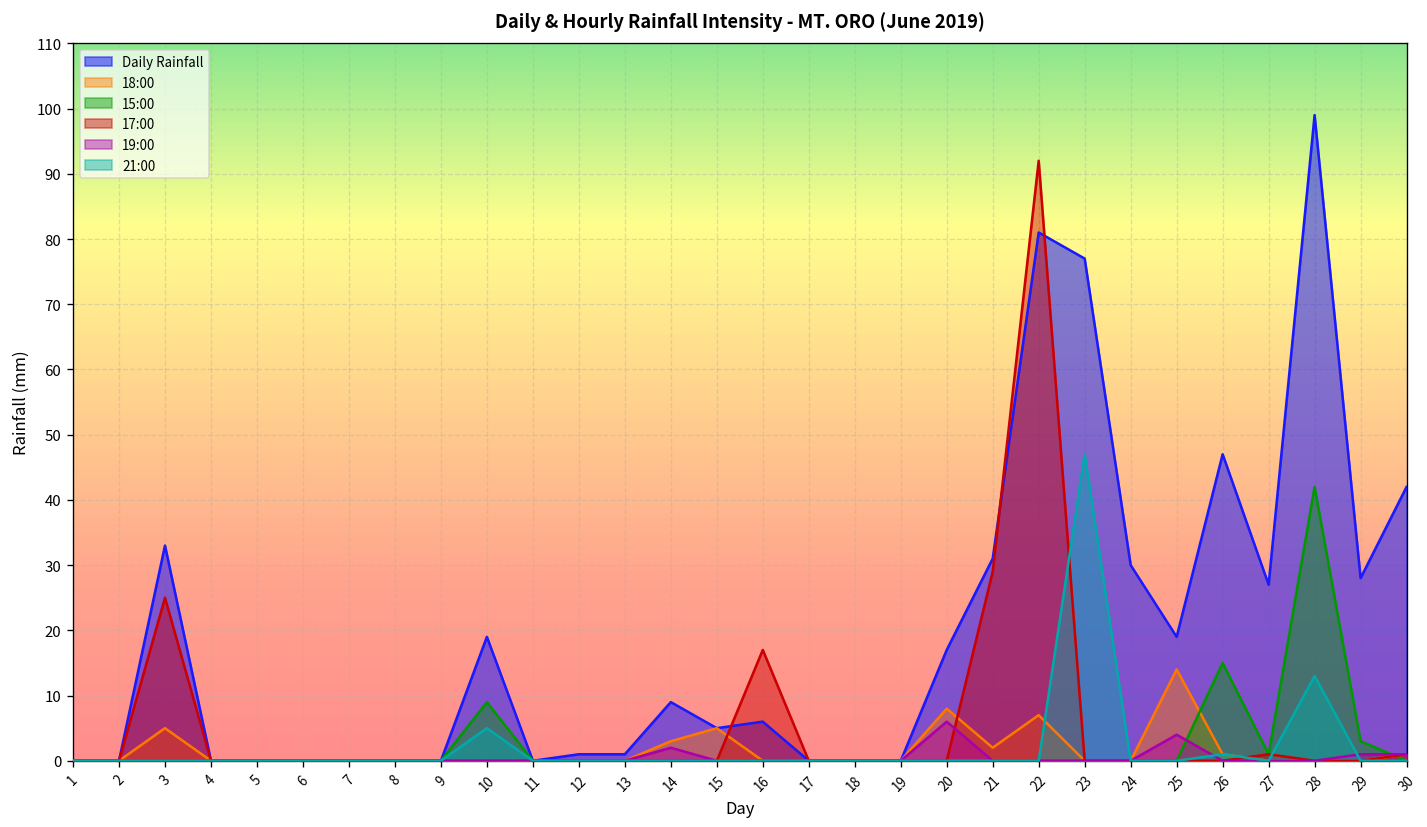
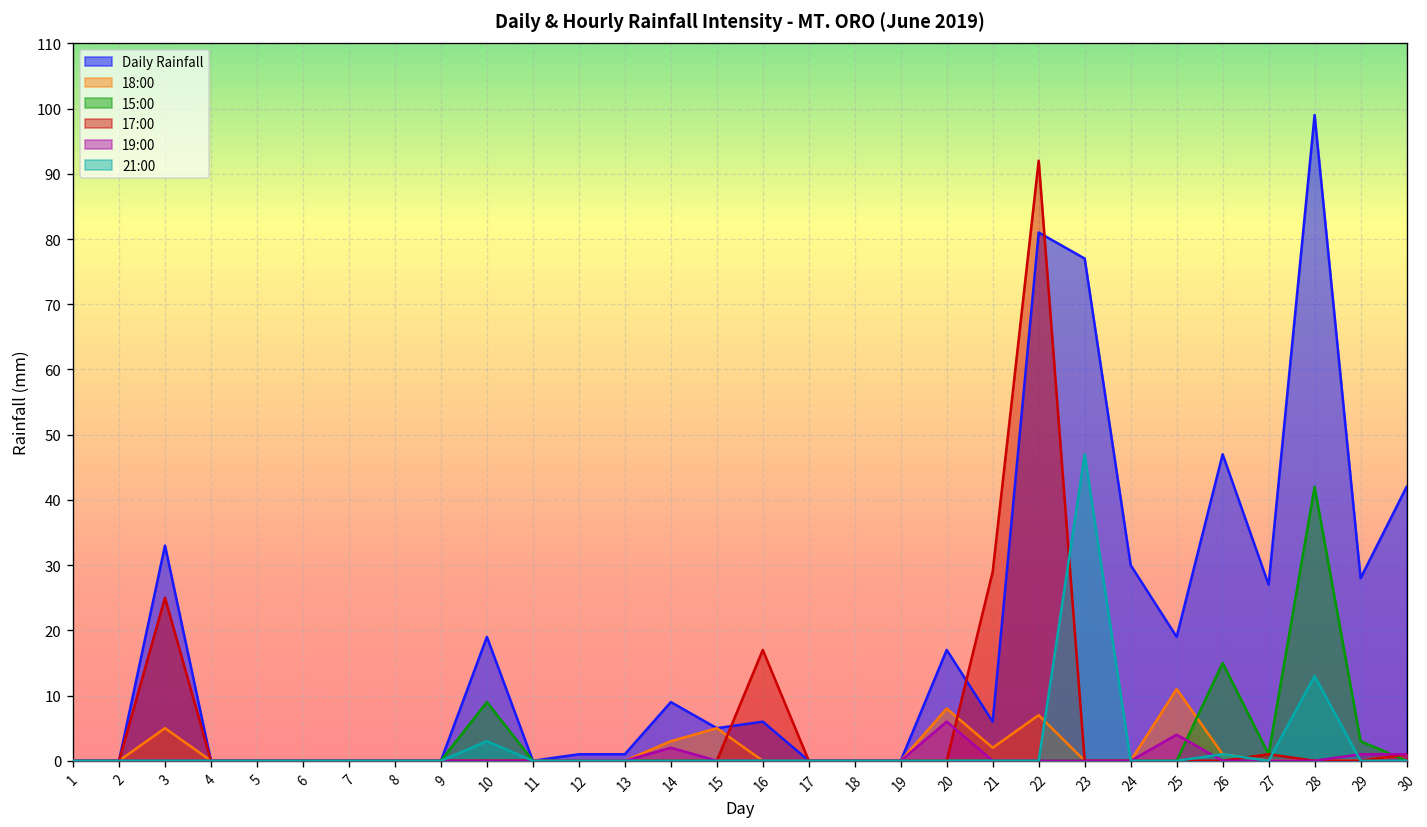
21:00, 10: 5 -> 3
Daily Rainfall, 21: 31 -> 6
18:00, 25: 14 -> 11
